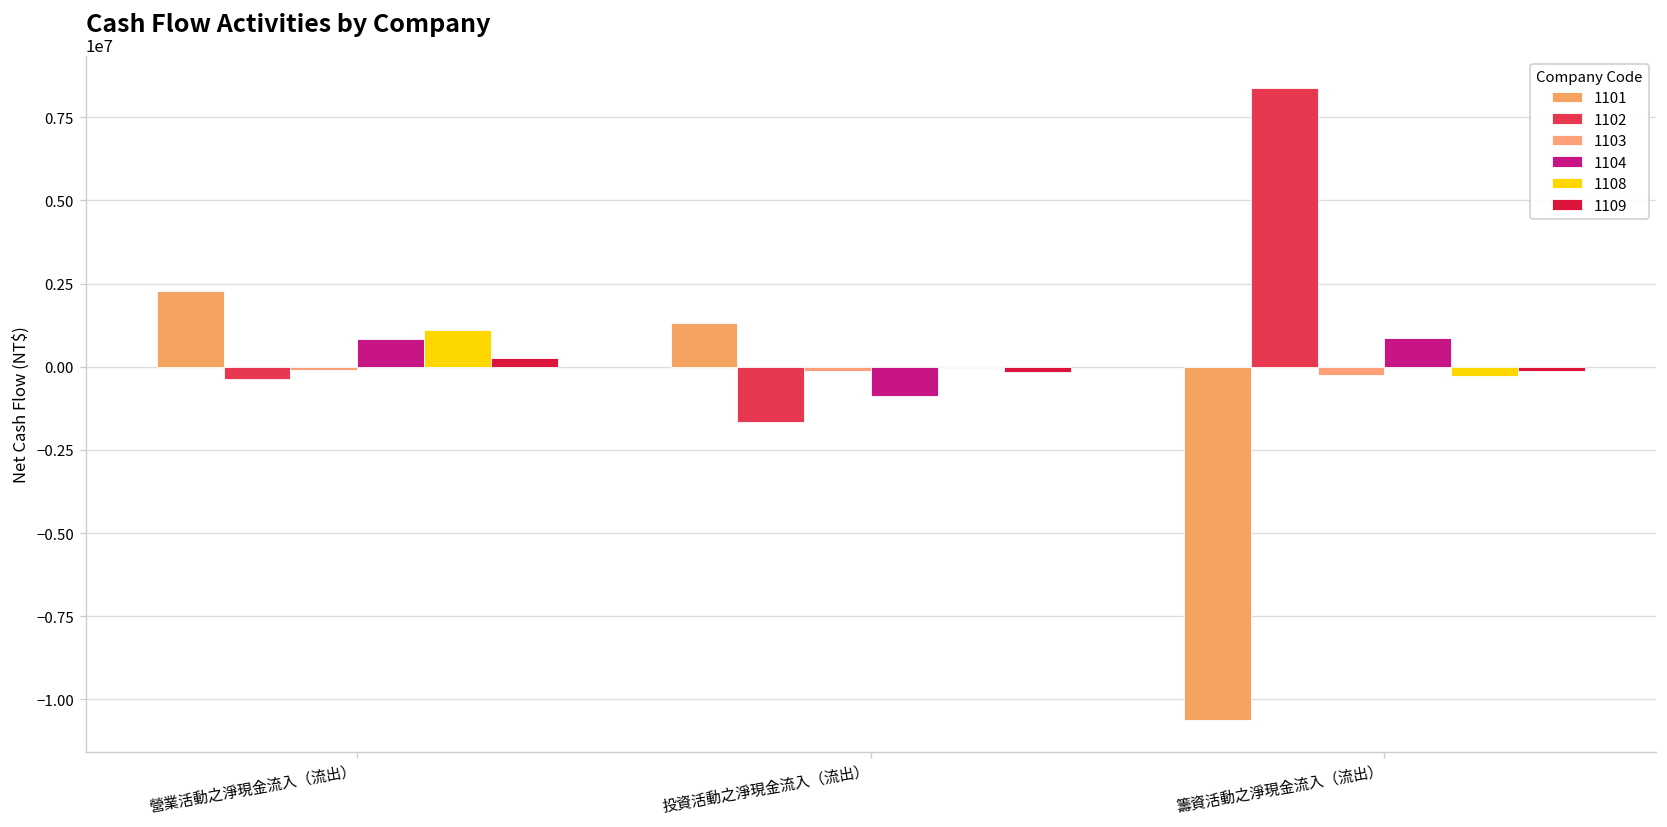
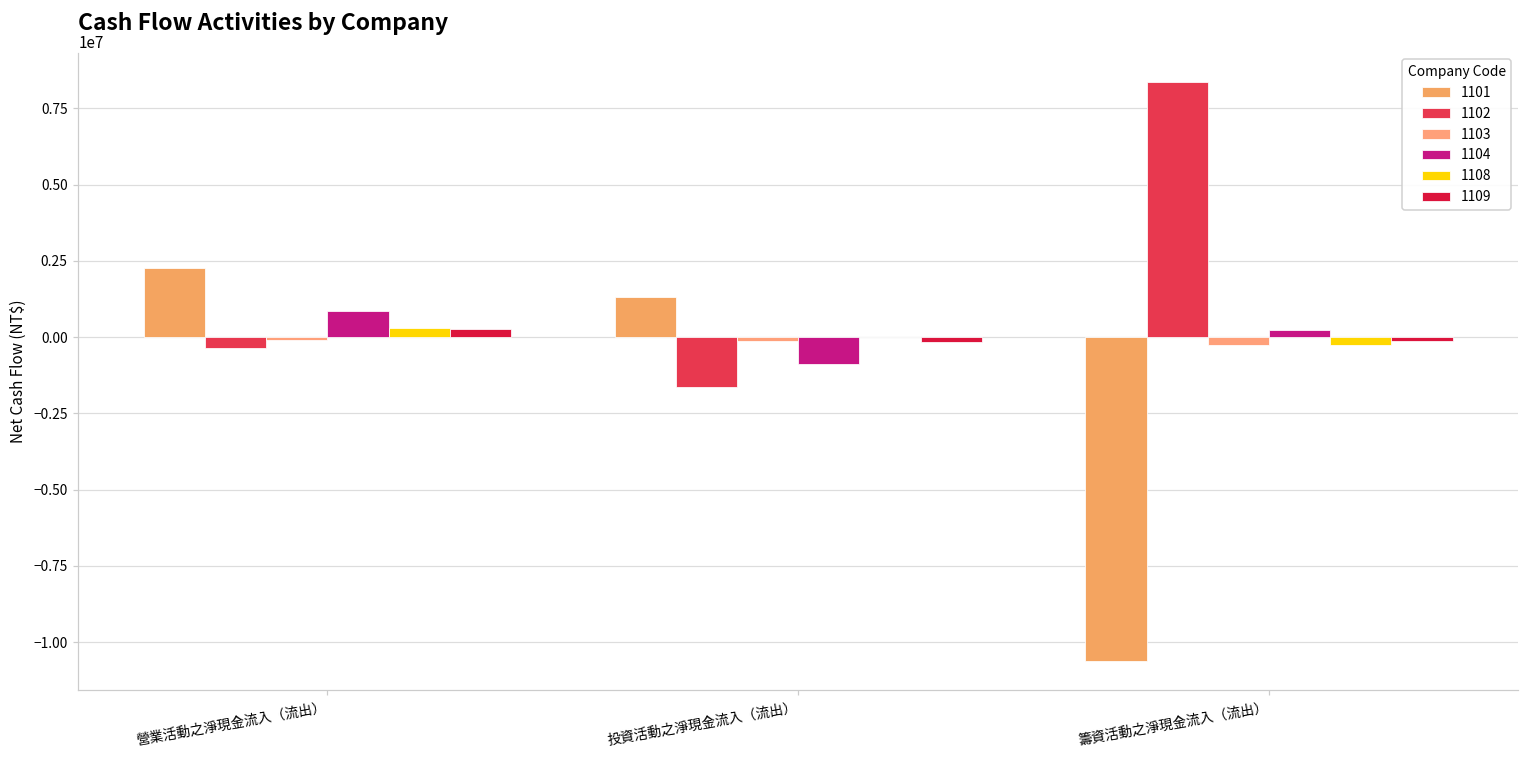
1108, 營業活動之淨現金流入（流出）: 1100000 -> 300000
1104, 籌資活動之淨現金流入（流出）: 900000 -> 200000
